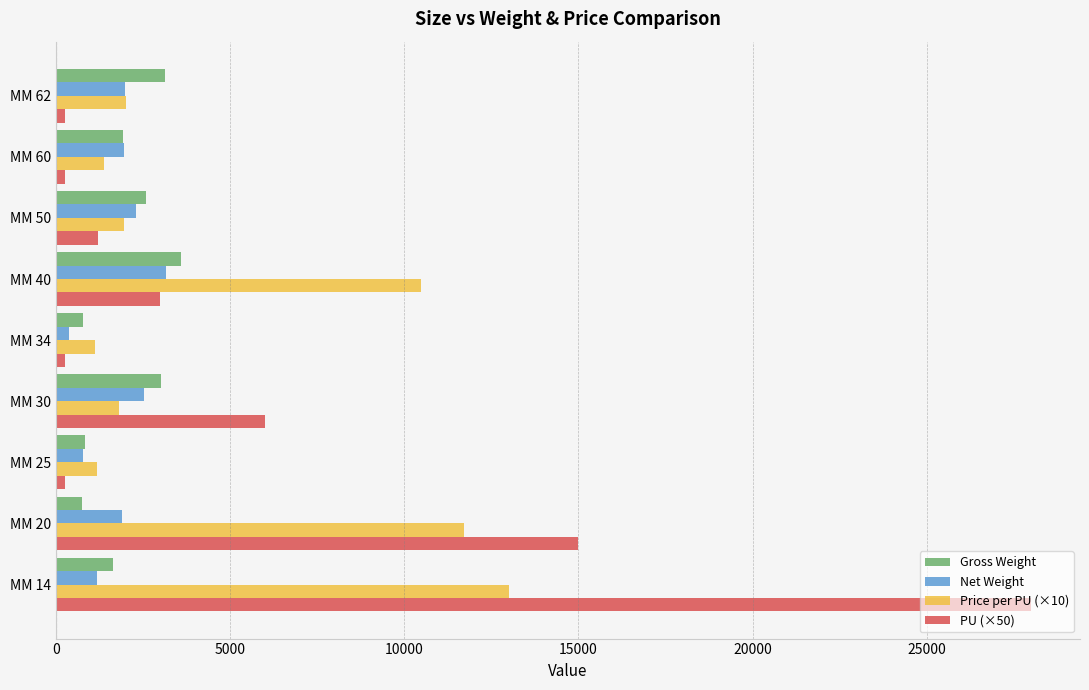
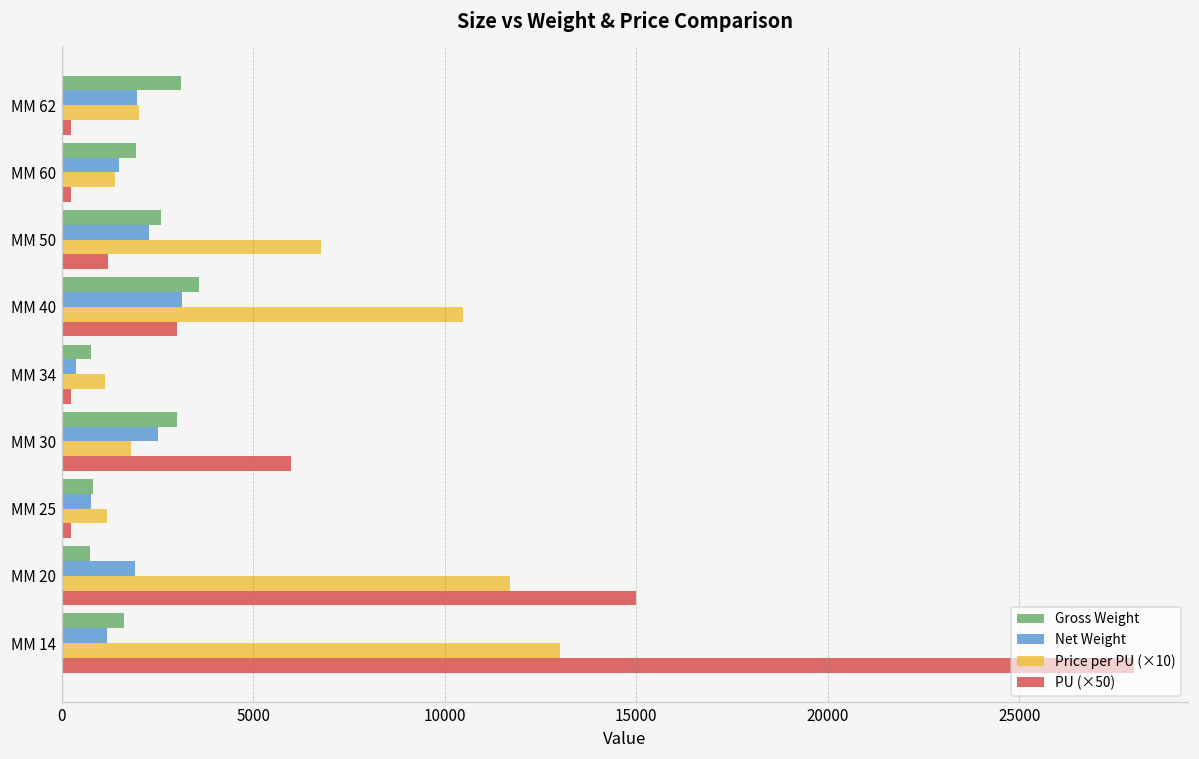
Net Weight, MM 60: 2000 -> 1500
Price per PU (×10), MM 50: 2000 -> 6800
